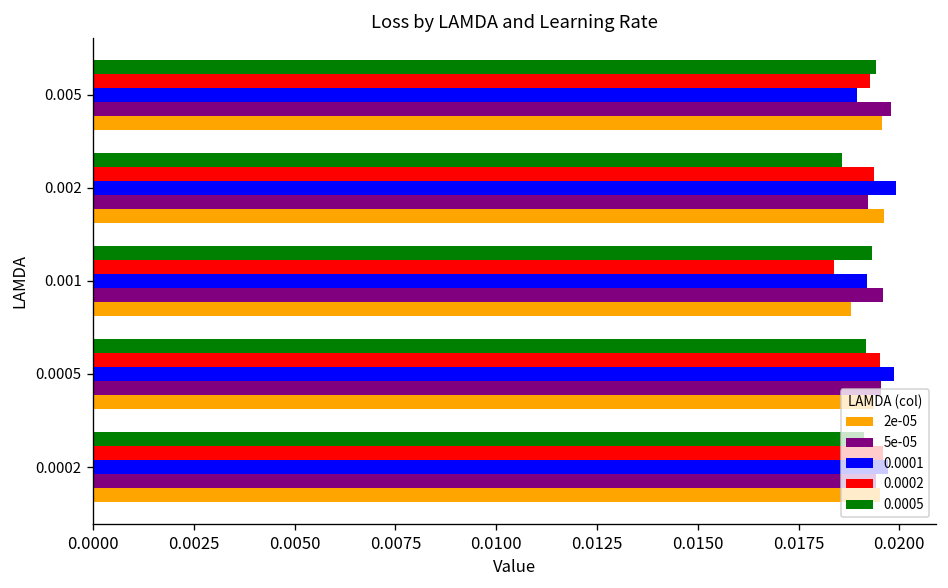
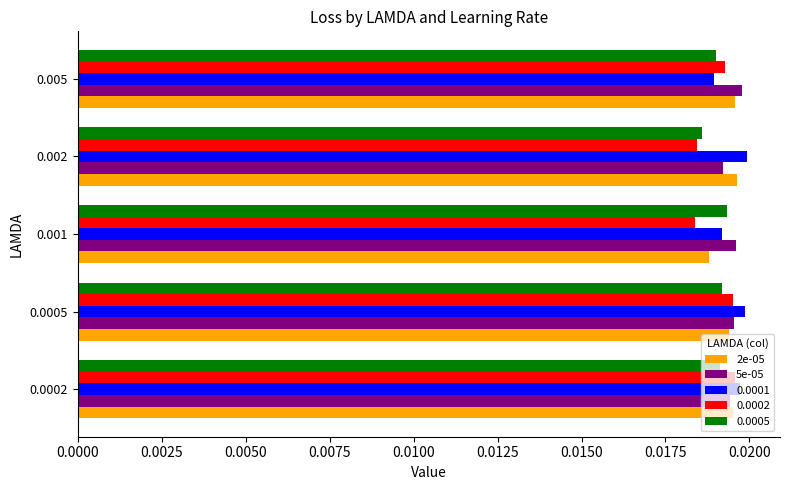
0.0005, 0.005: 0.0194 -> 0.0190
0.0002, 0.002: 0.0194 -> 0.0184
